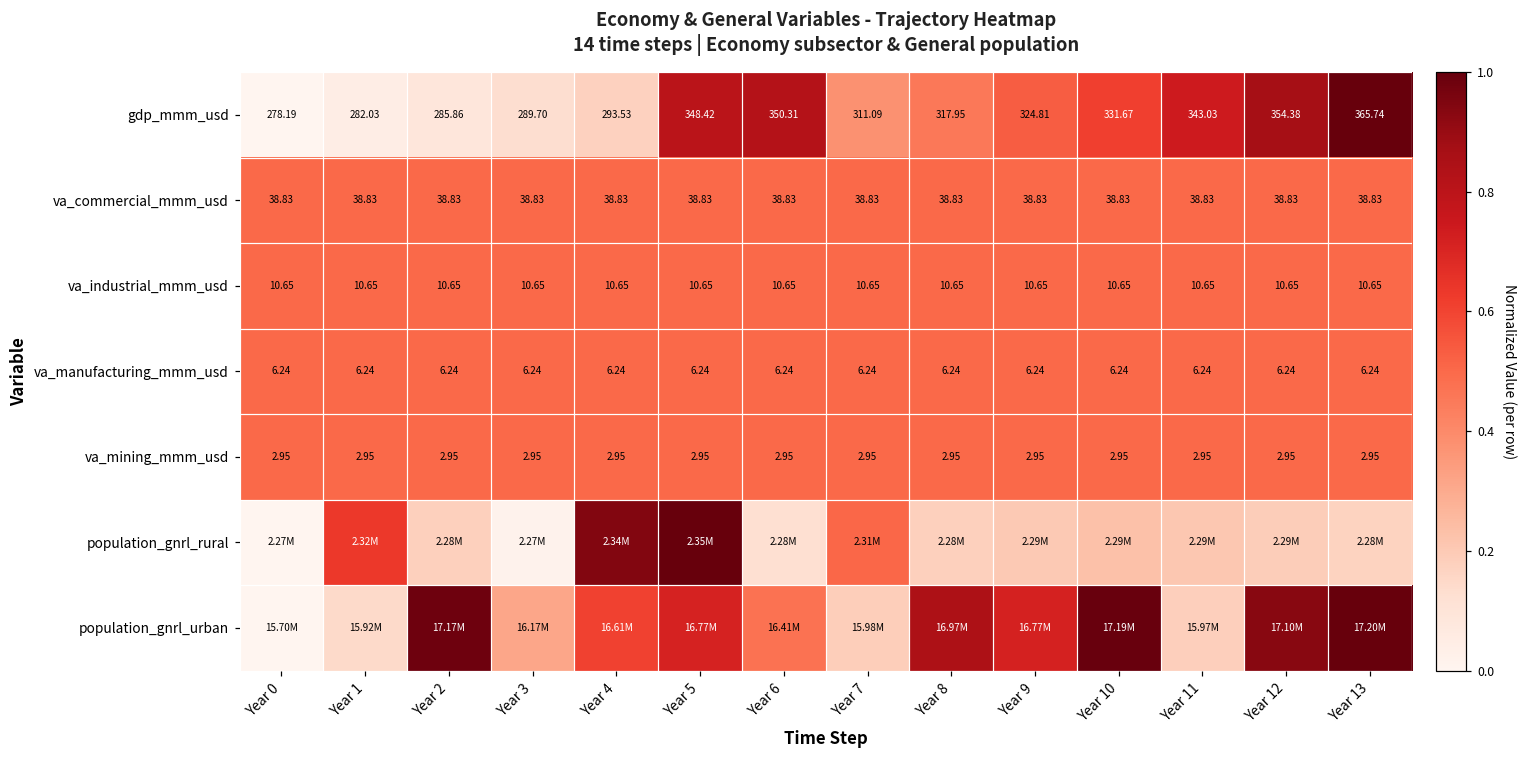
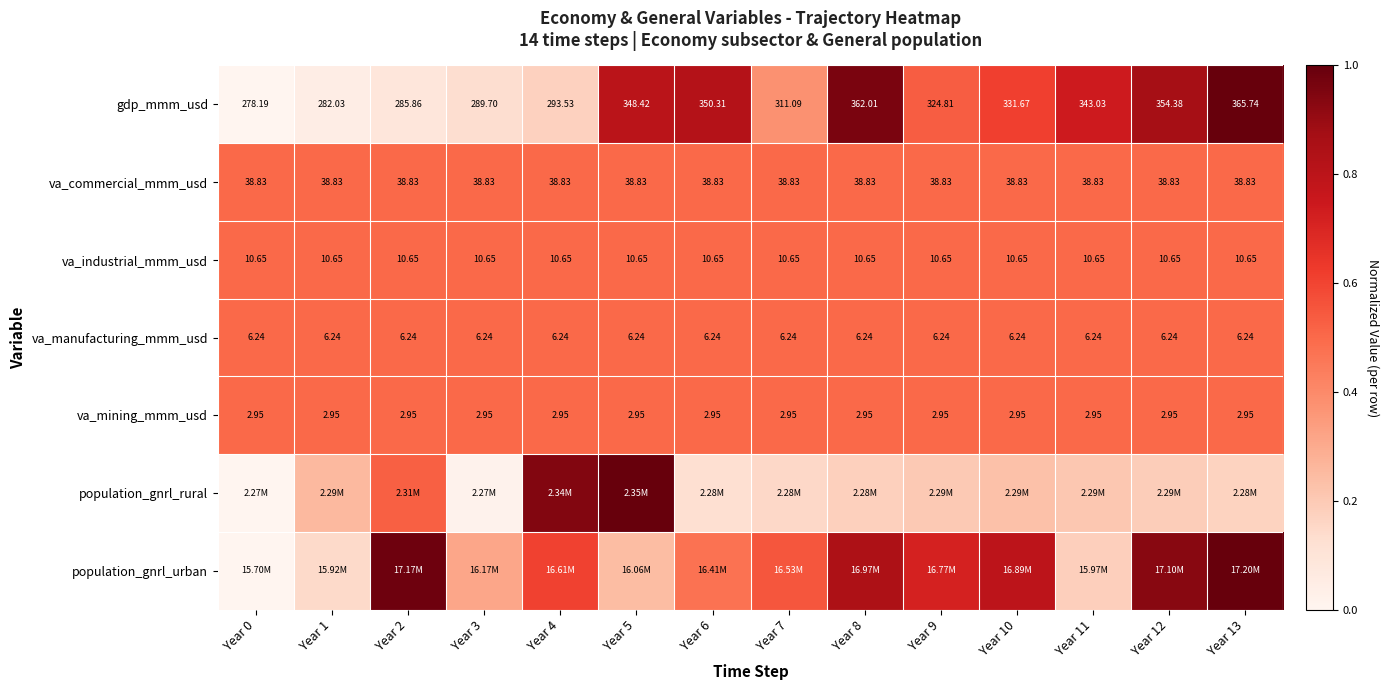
gdp_mmm_usd, Year 8: 317.95 -> 362.01
population_gnrl_rural, Year 1: 2.32M -> 2.29M
population_gnrl_rural, Year 2: 2.28M -> 2.31M
population_gnrl_rural, Year 7: 2.31M -> 2.28M
population_gnrl_urban, Year 5: 16.77M -> 16.06M
population_gnrl_urban, Year 7: 15.98M -> 16.53M
population_gnrl_urban, Year 10: 17.19M -> 16.89M
